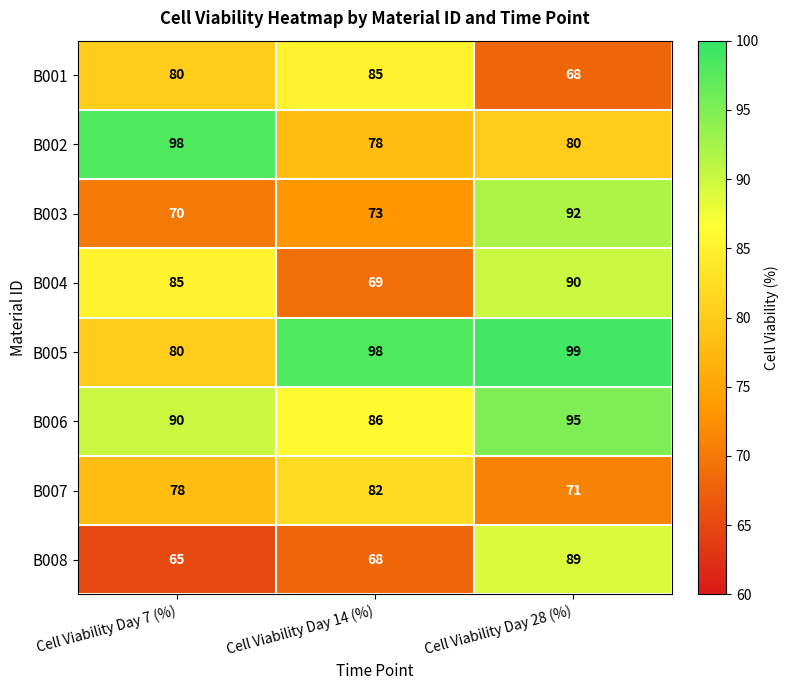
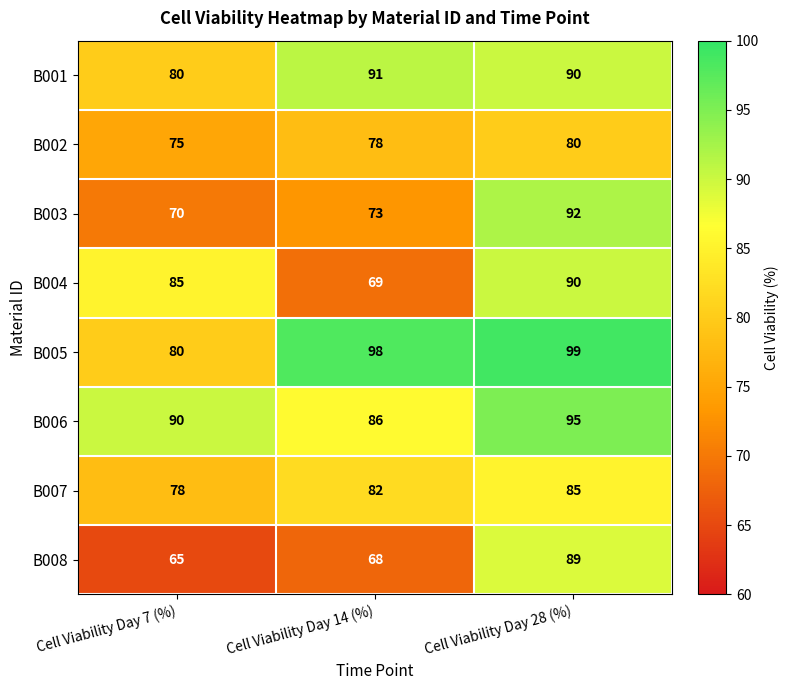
B001, Cell Viability Day 14 (%): 85 -> 91
B001, Cell Viability Day 28 (%): 68 -> 90
B002, Cell Viability Day 7 (%): 98 -> 75
B007, Cell Viability Day 28 (%): 71 -> 85
